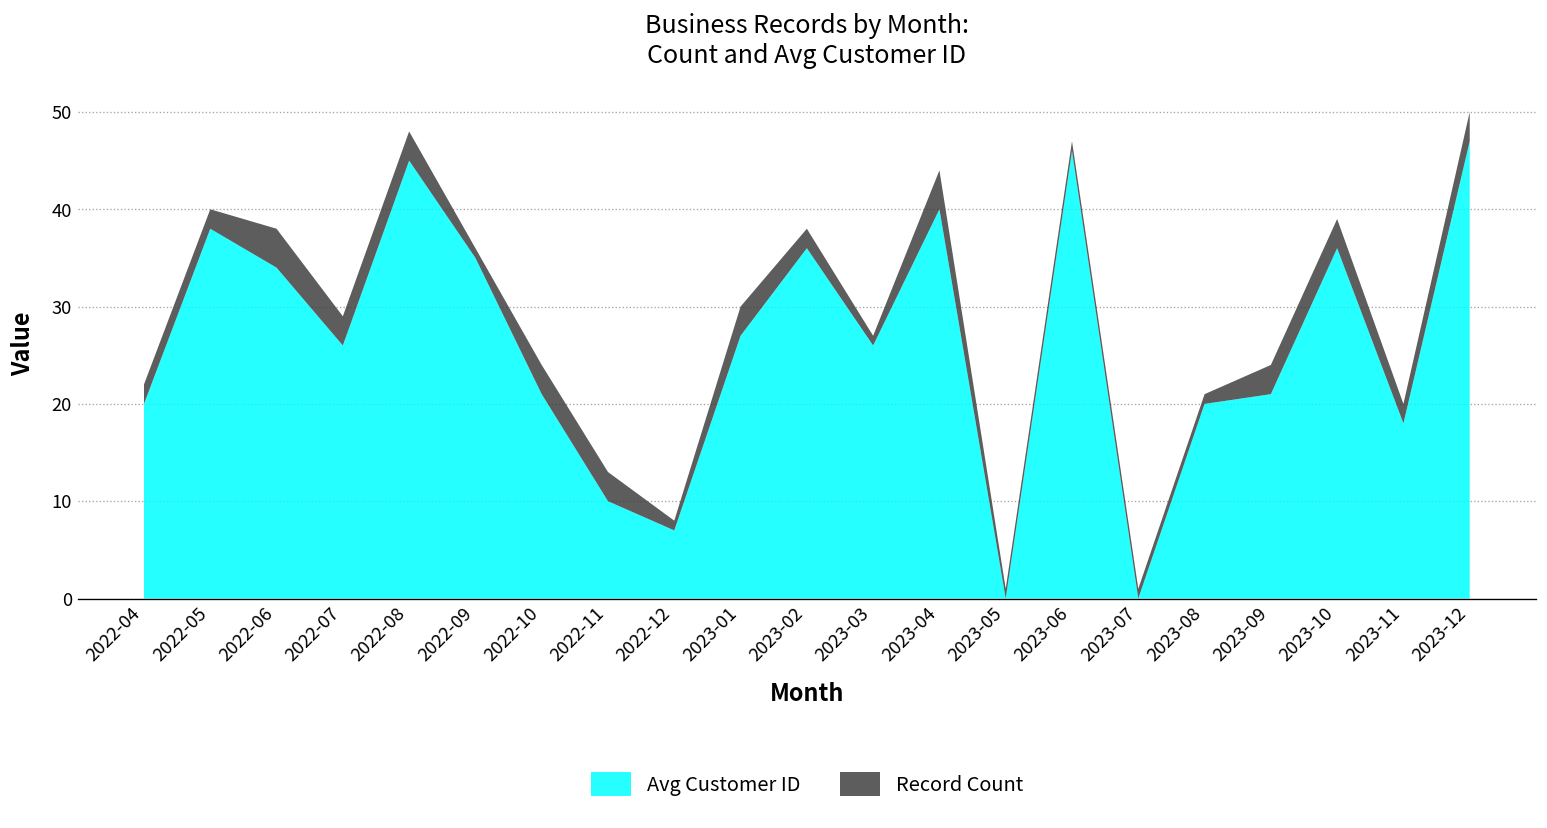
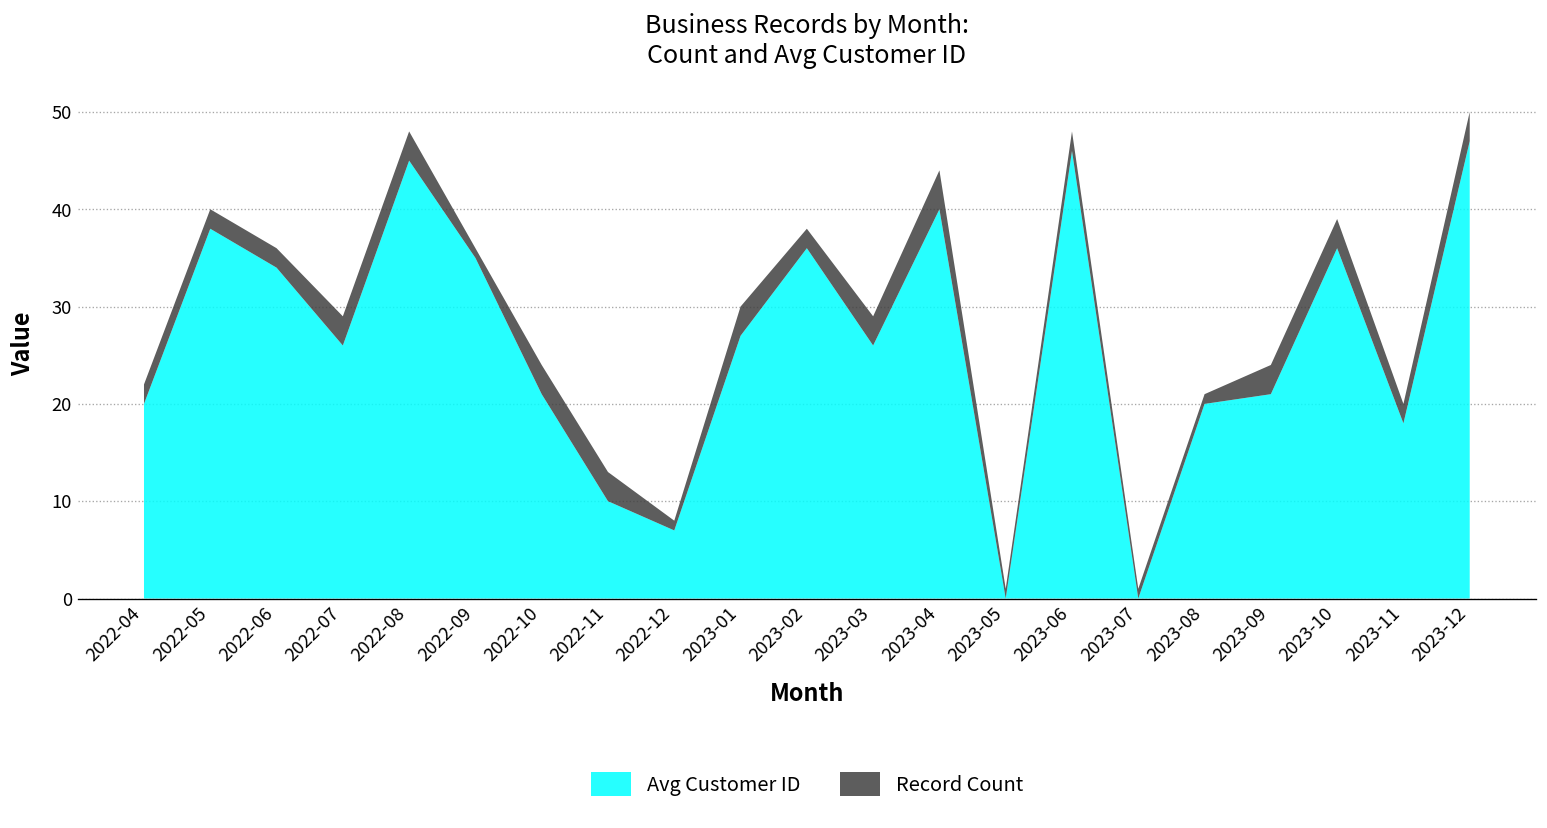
Record Count, 2022-06: 4 -> 2
Record Count, 2023-03: 1 -> 3
Record Count, 2023-06: 1 -> 2
